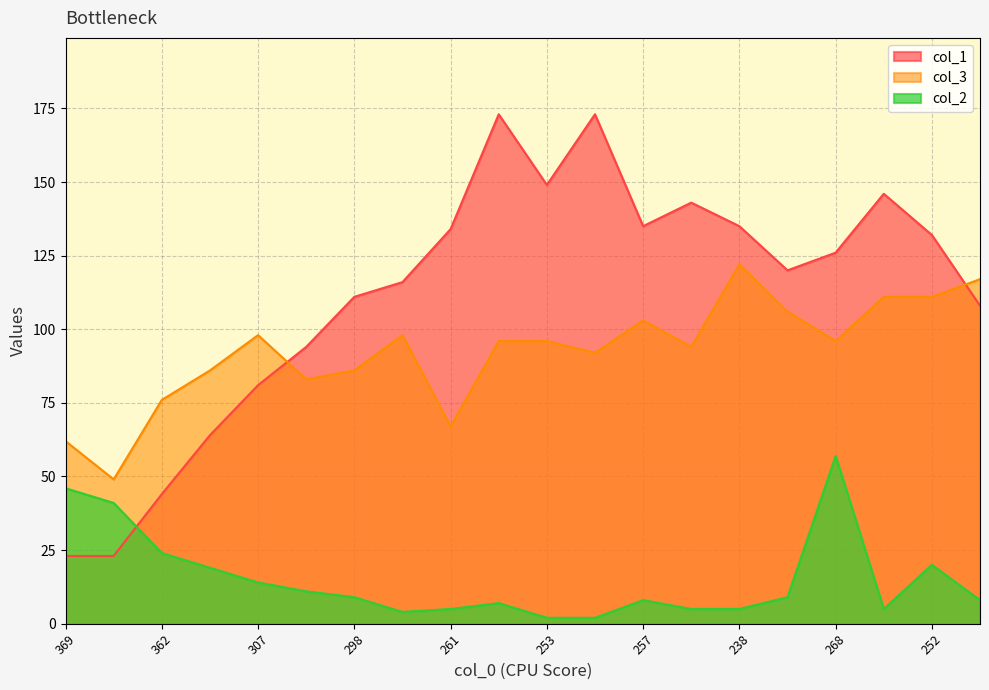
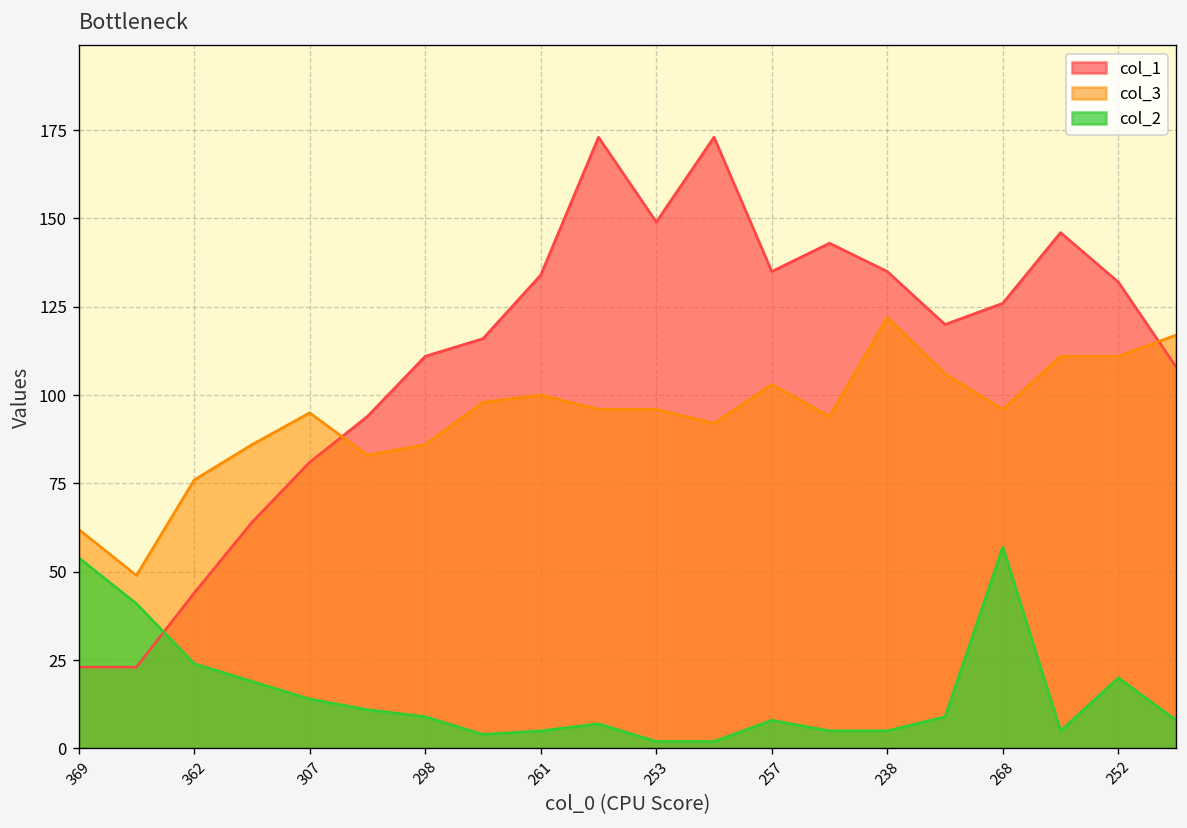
col_2, 369: 46 -> 54
col_3, 307: 98 -> 95
col_3, 261: 67 -> 100
